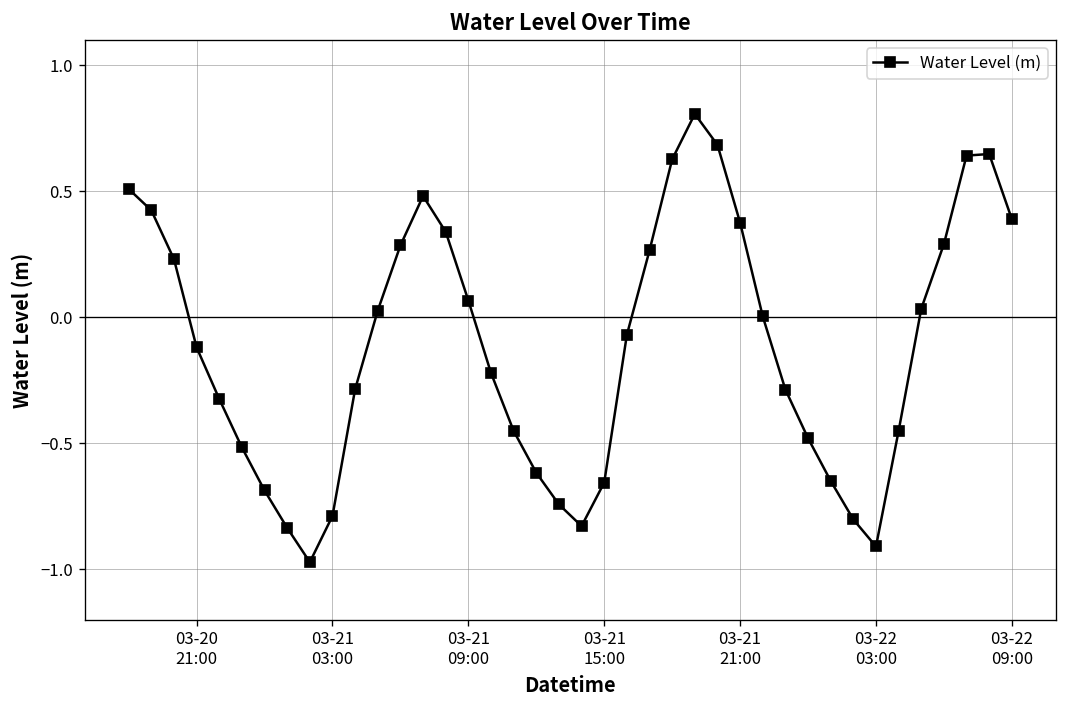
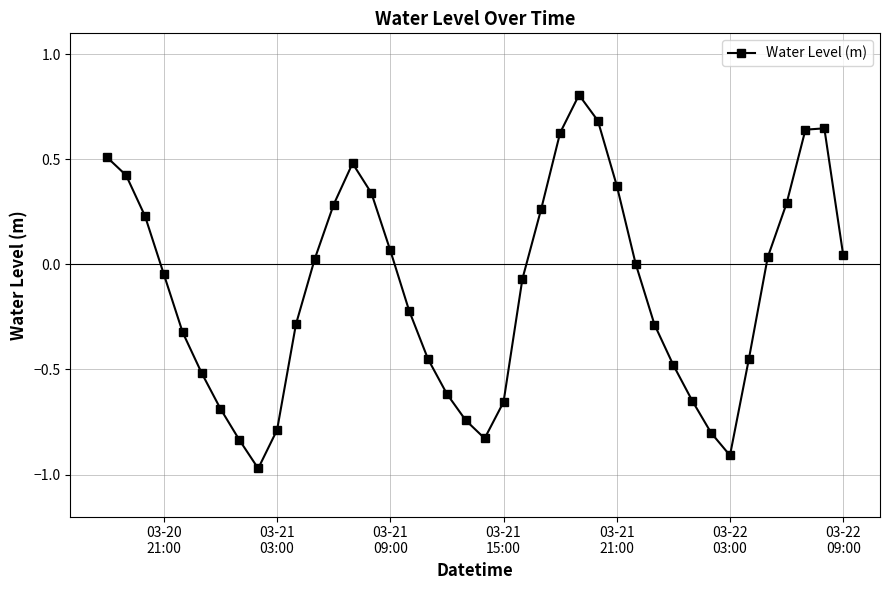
03-20 21:00: -0.12 -> -0.05
03-22 09:00: 0.39 -> 0.04
